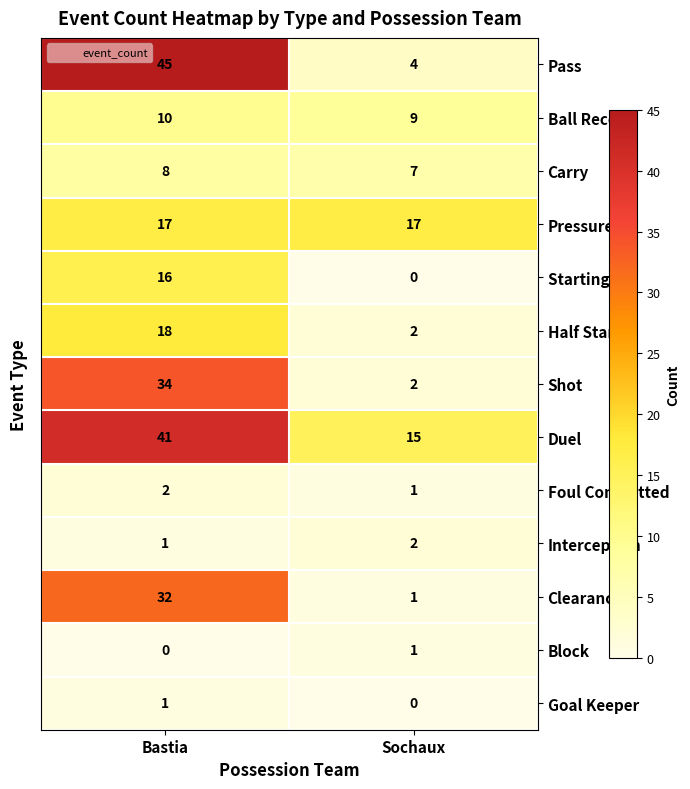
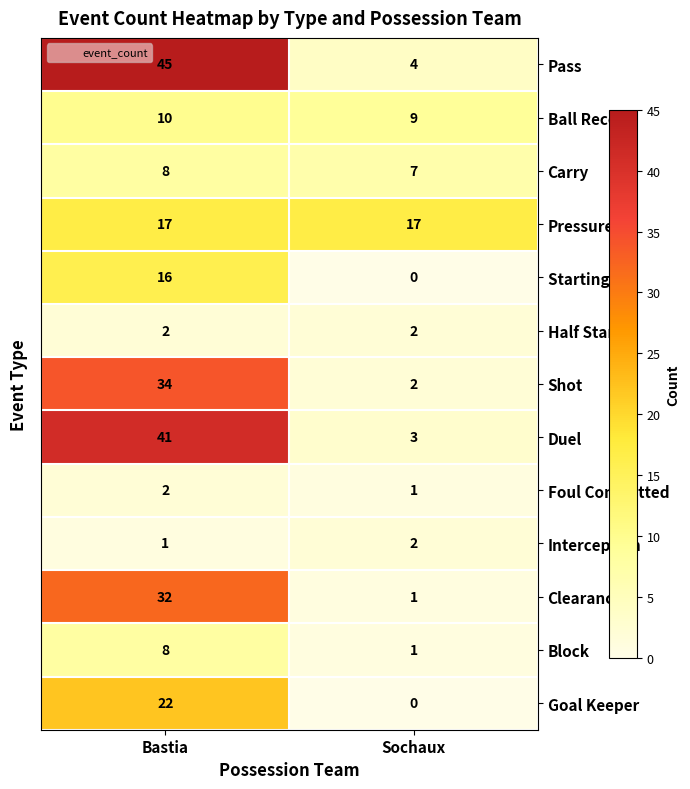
Half Start, Bastia: 18 -> 2
Duel, Sochaux: 15 -> 3
Block, Bastia: 0 -> 8
Goal Keeper, Bastia: 1 -> 22
